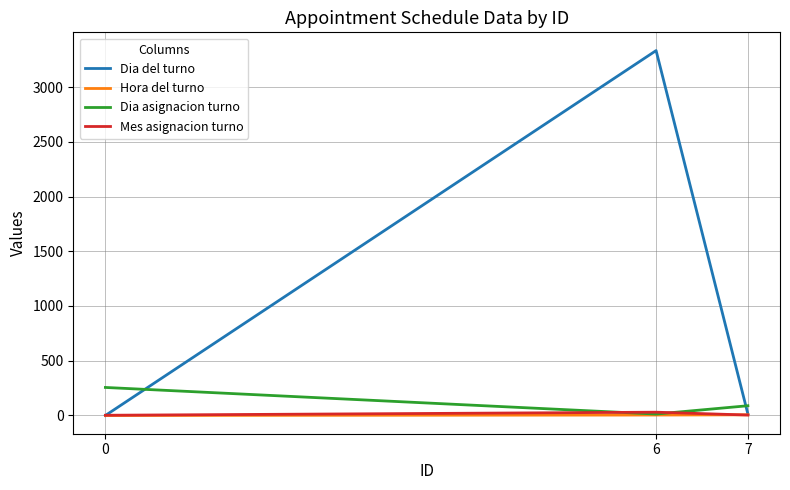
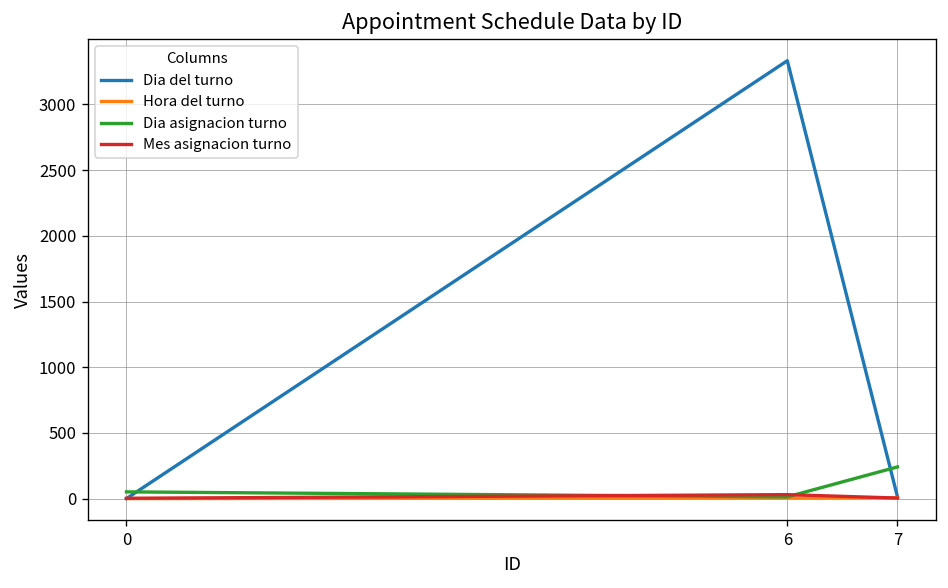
Dia asignacion turno, 0: 260 -> 50
Dia asignacion turno, 7: 90 -> 240
